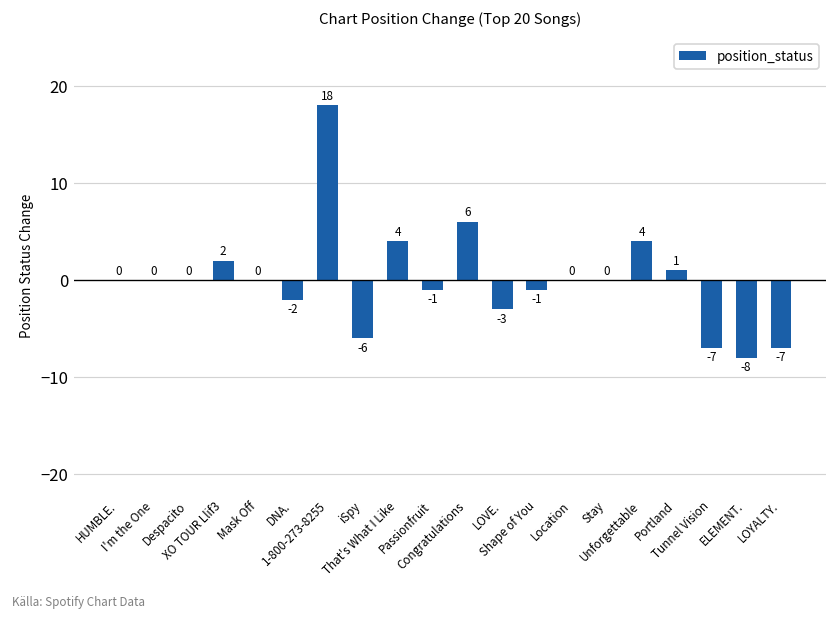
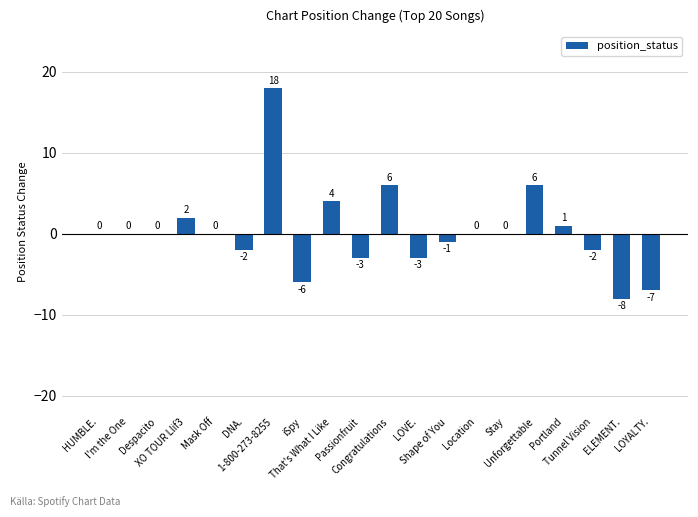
Passionfruit: -1 -> -3
Unforgettable: 4 -> 6
Tunnel Vision: -7 -> -2
